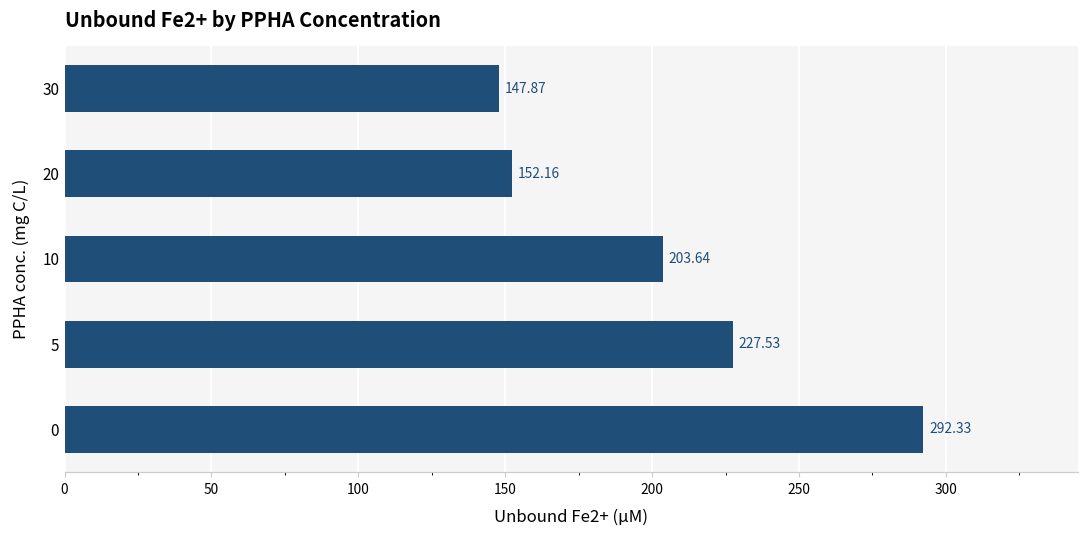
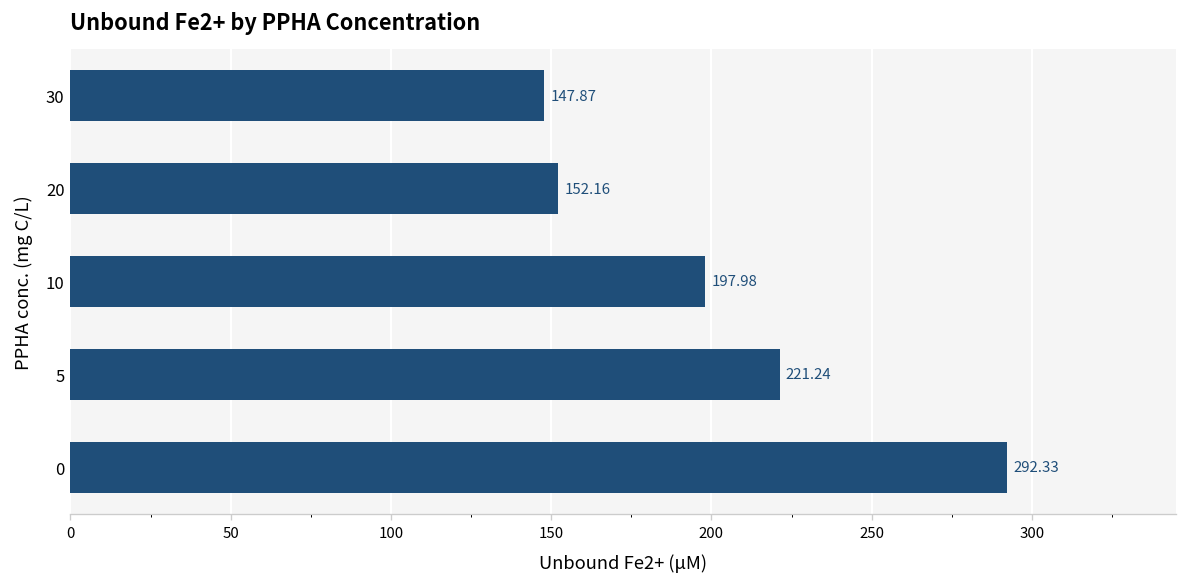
10: 203.64 -> 197.98
5: 227.53 -> 221.24
